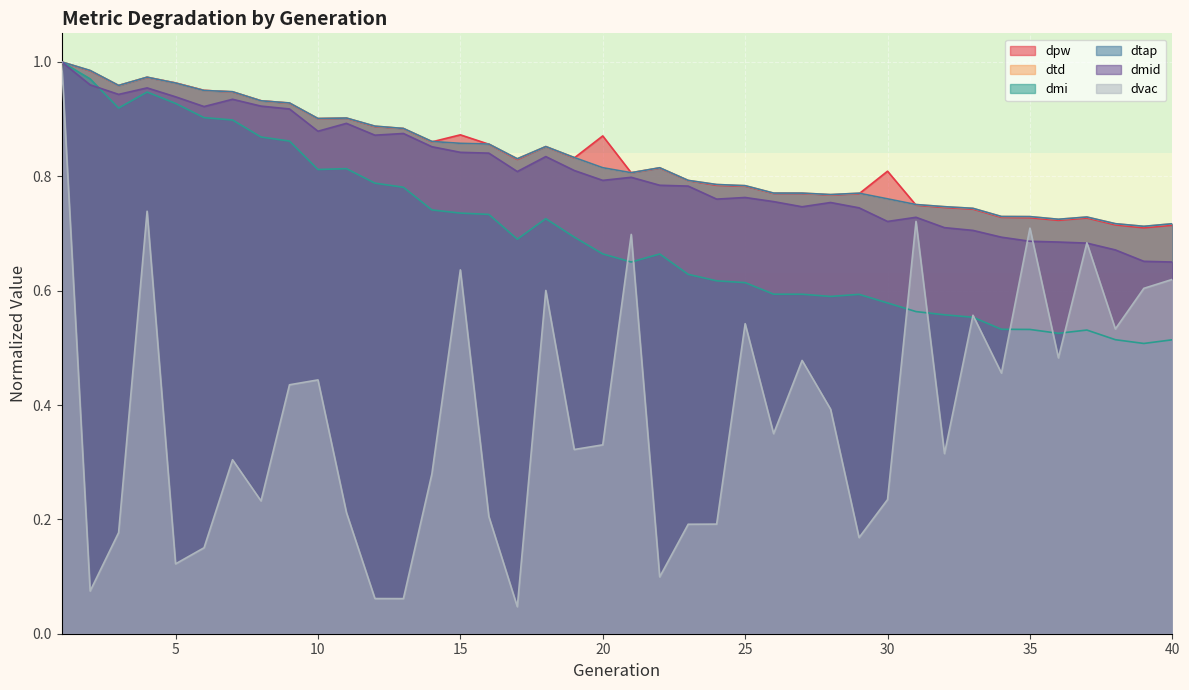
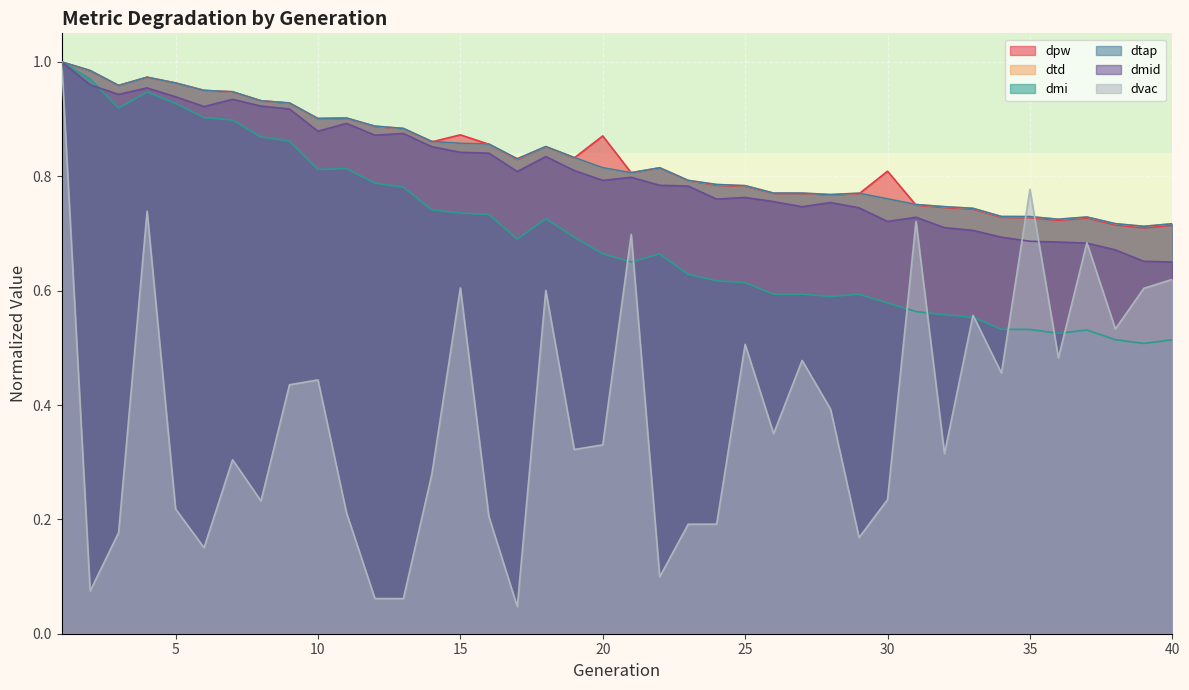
dvac, 5: 0.12 -> 0.22
dvac, 15: 0.64 -> 0.60
dvac, 25: 0.54 -> 0.51
dvac, 35: 0.71 -> 0.78
